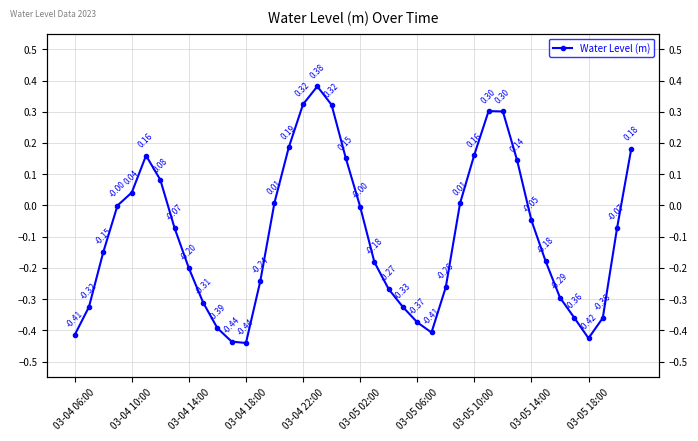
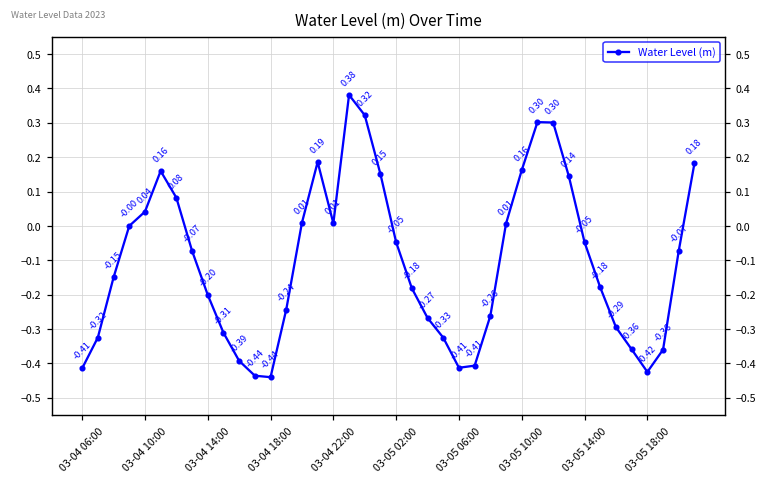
03-04 22:00: 0.32 -> 0.01
03-05 02:00: -0.00 -> -0.05
03-05 06:00: -0.37 -> -0.41
